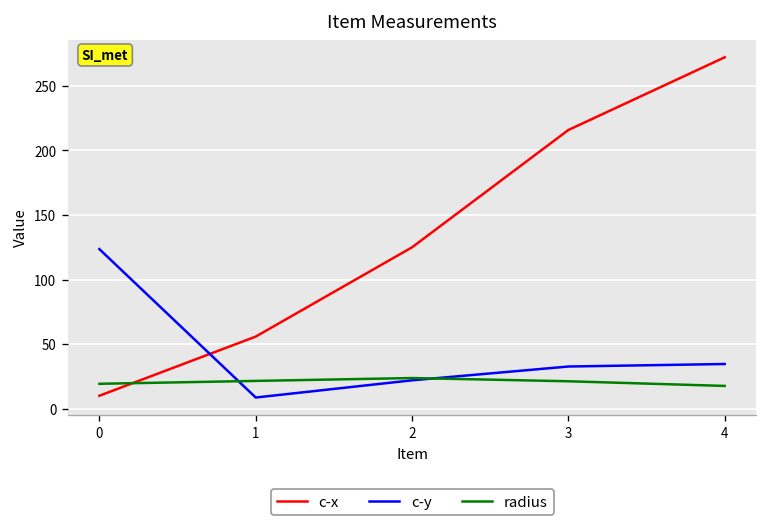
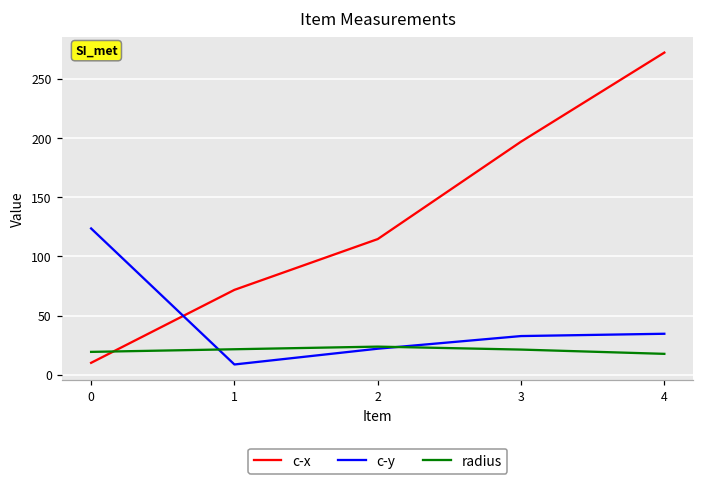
c-x, 1: 56 -> 72
c-x, 2: 125 -> 115
c-x, 3: 216 -> 197
